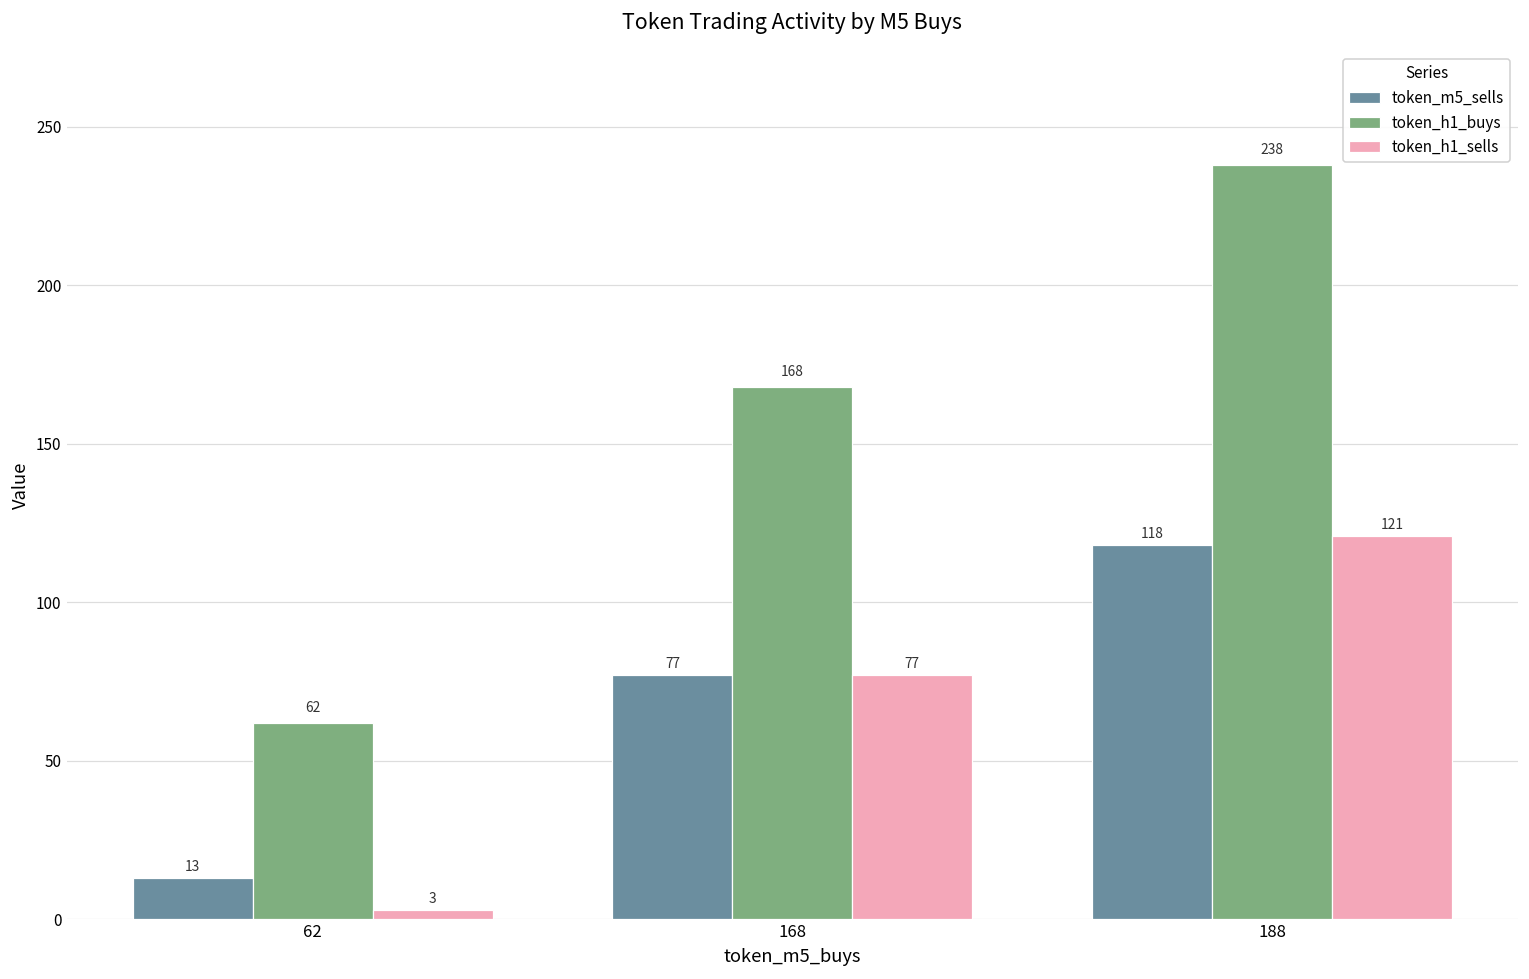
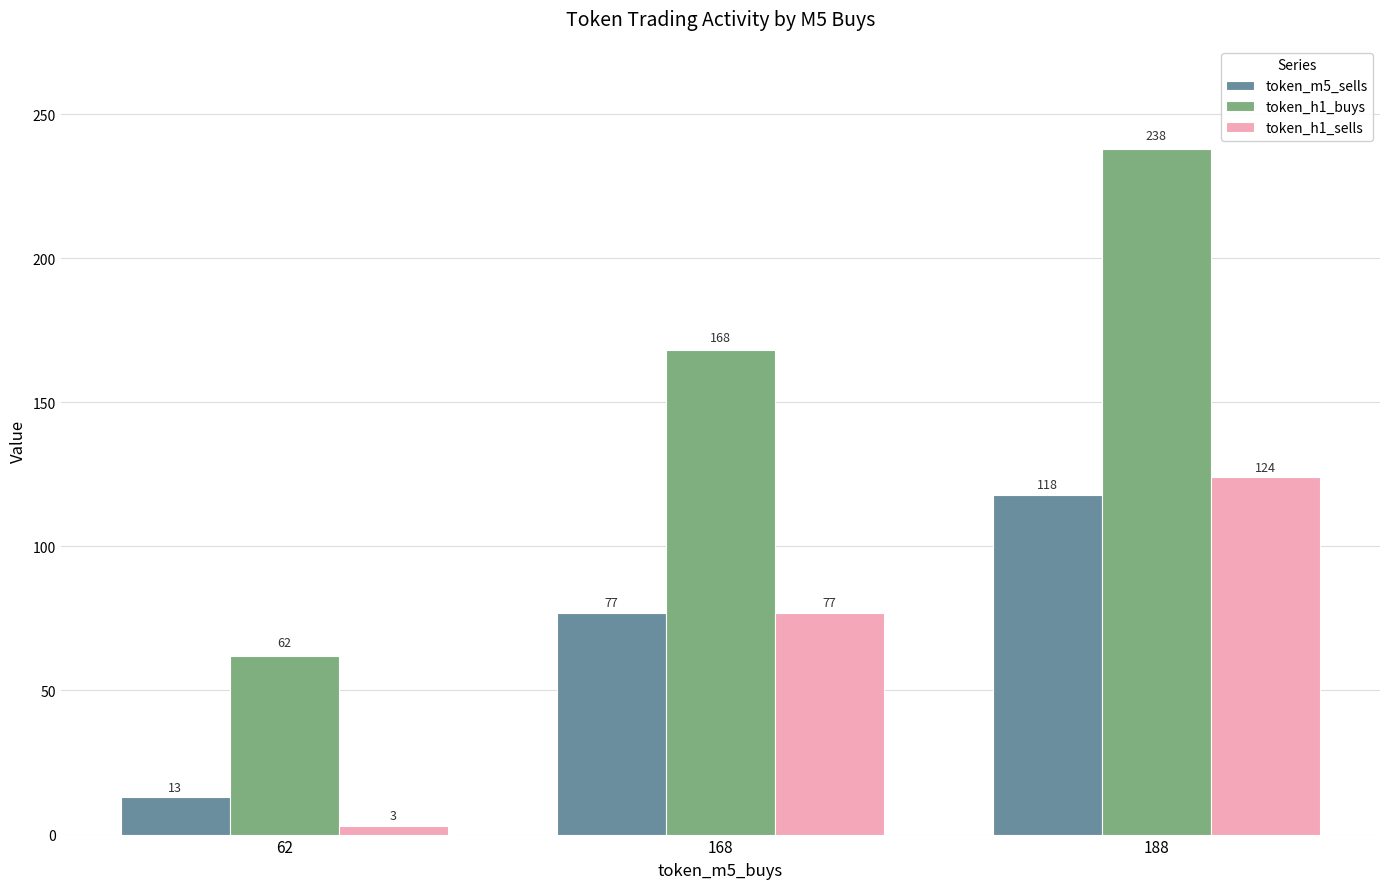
token_h1_sells, 188: 121 -> 124
